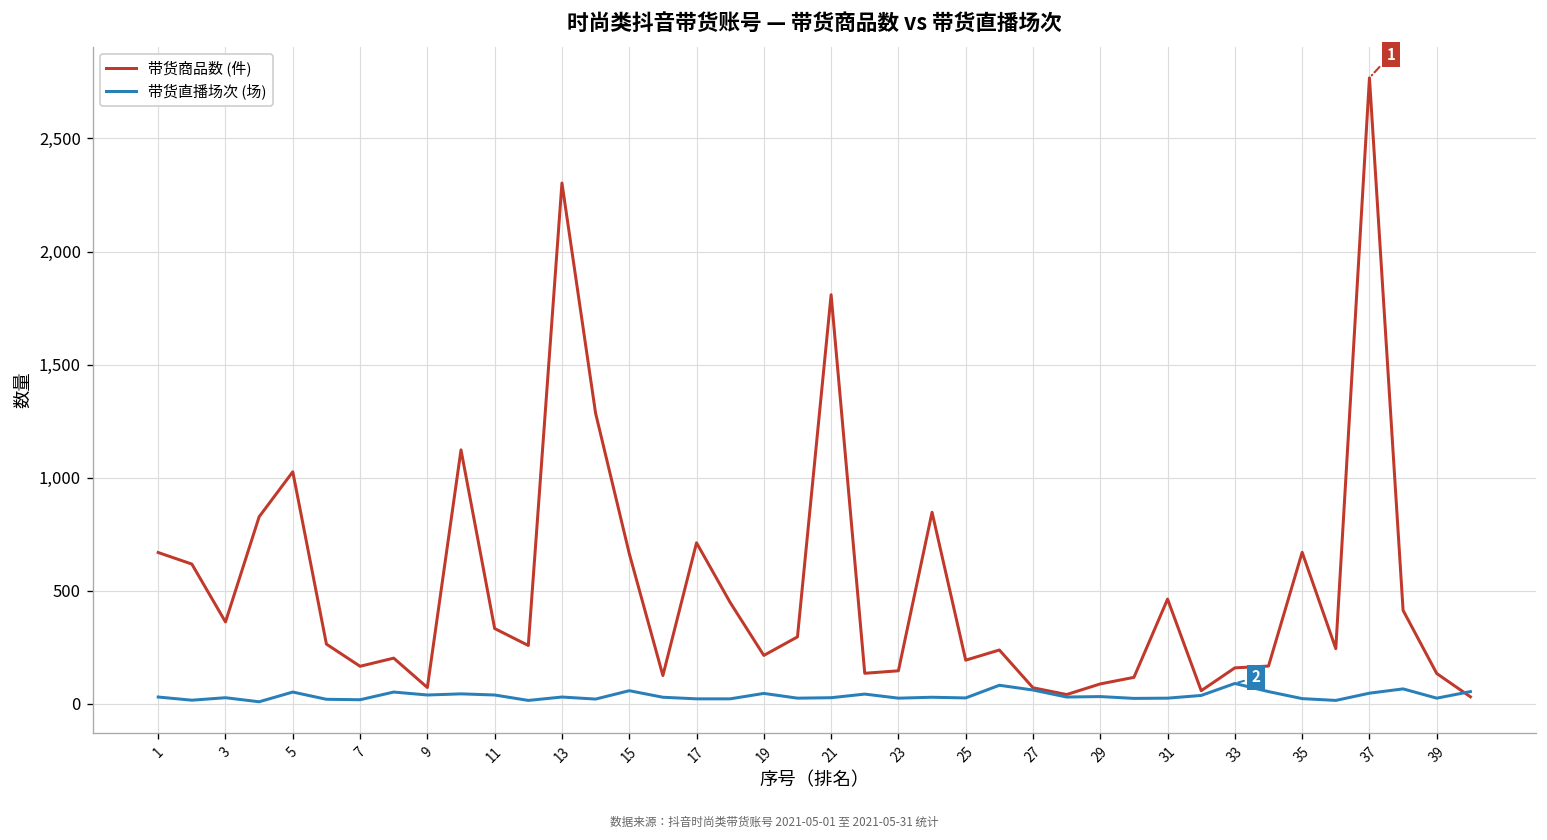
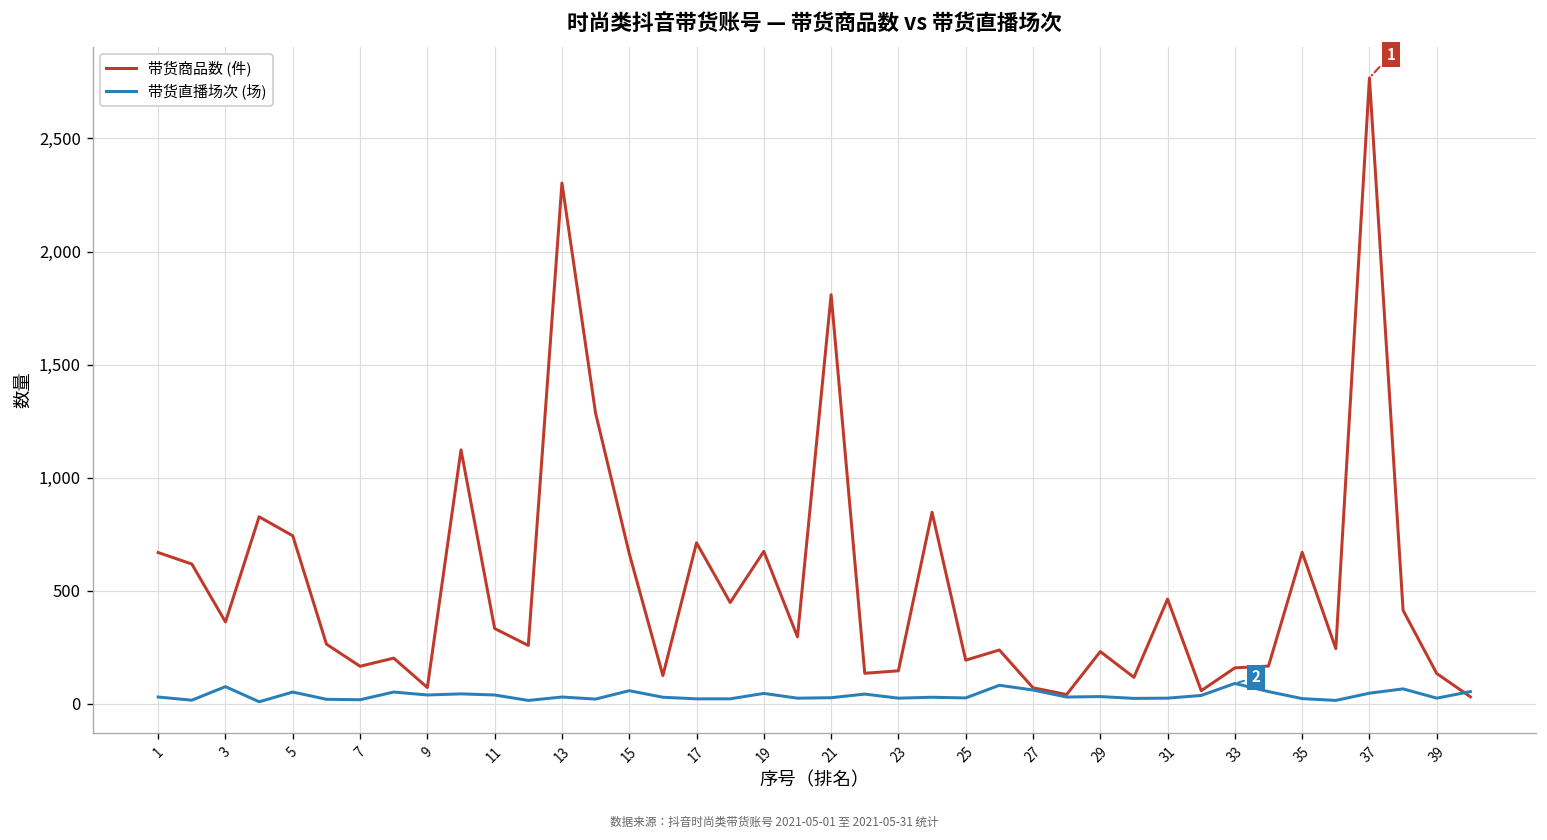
带货直播场次 (场), 3: 30 -> 80
带货商品数 (件), 5: 1,030 -> 740
带货商品数 (件), 19: 210 -> 670
带货商品数 (件), 29: 90 -> 230
